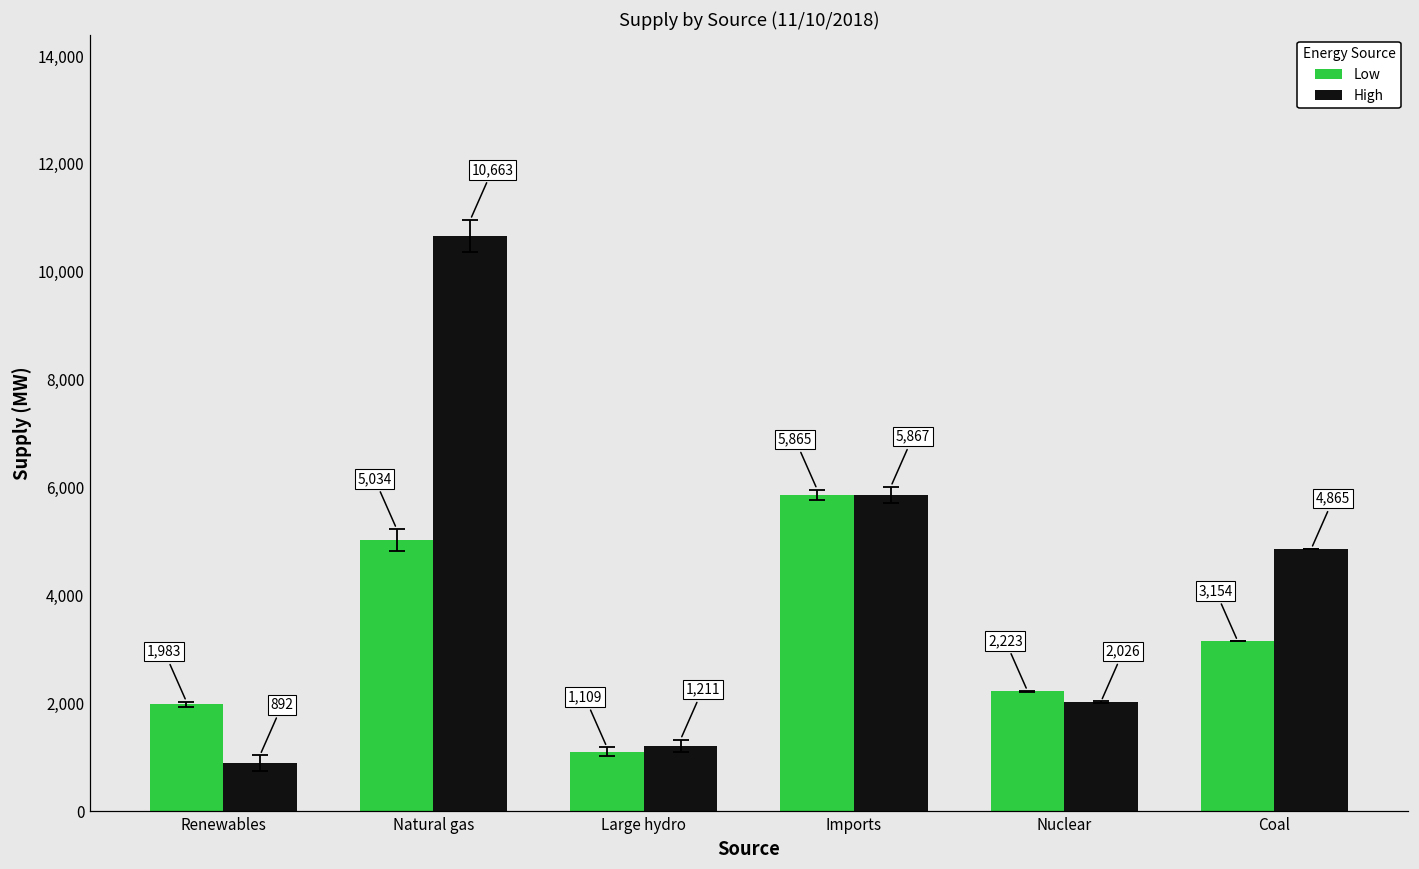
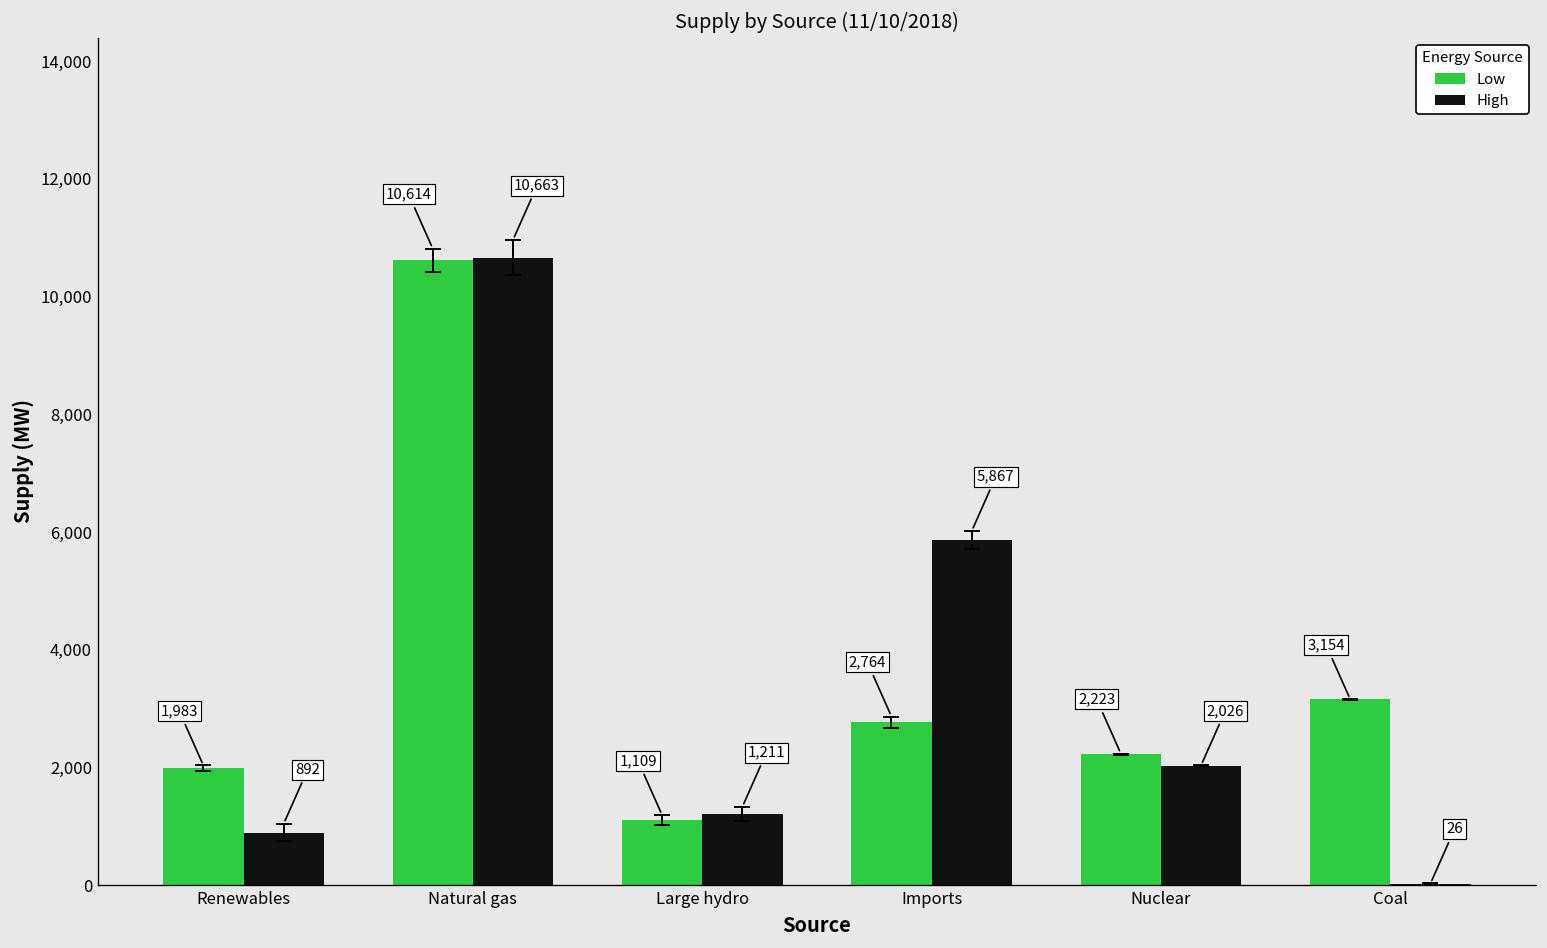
Low, Natural gas: 5,034 -> 10,614
Low, Imports: 5,865 -> 2,764
High, Coal: 4,865 -> 26
